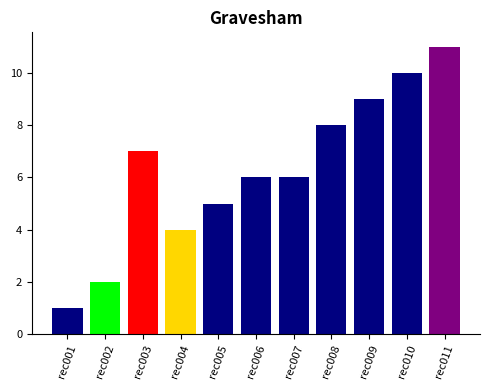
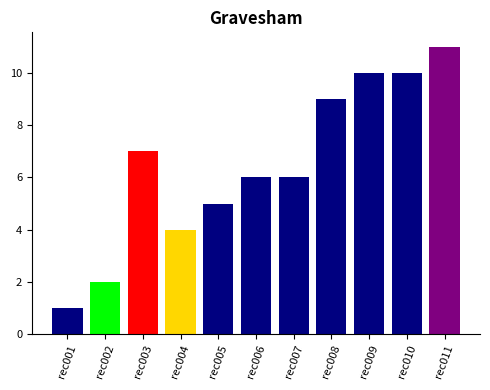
rec008: 8 -> 9
rec009: 9 -> 10
